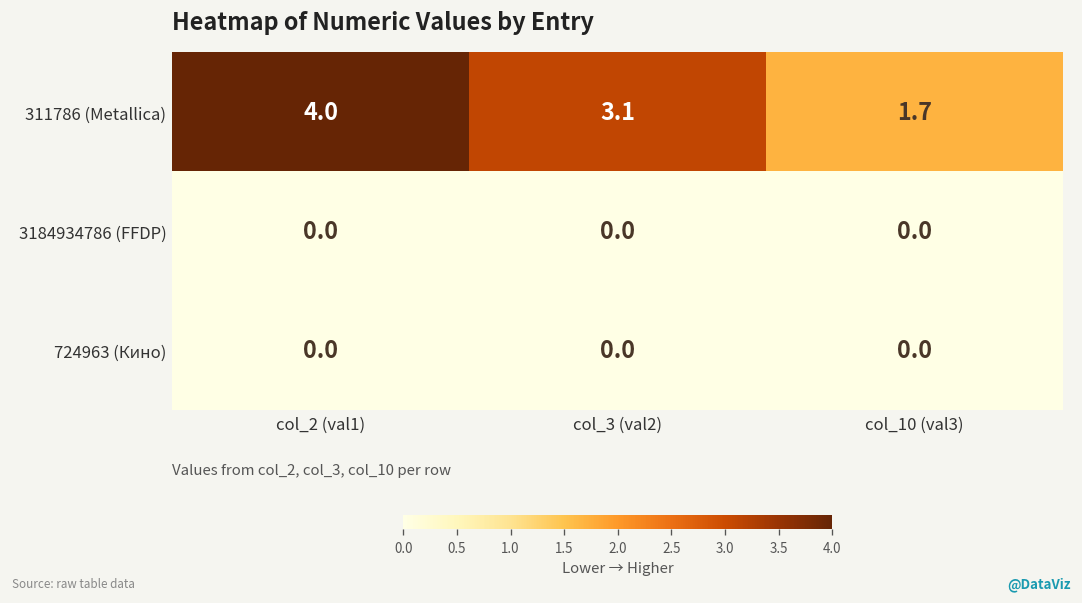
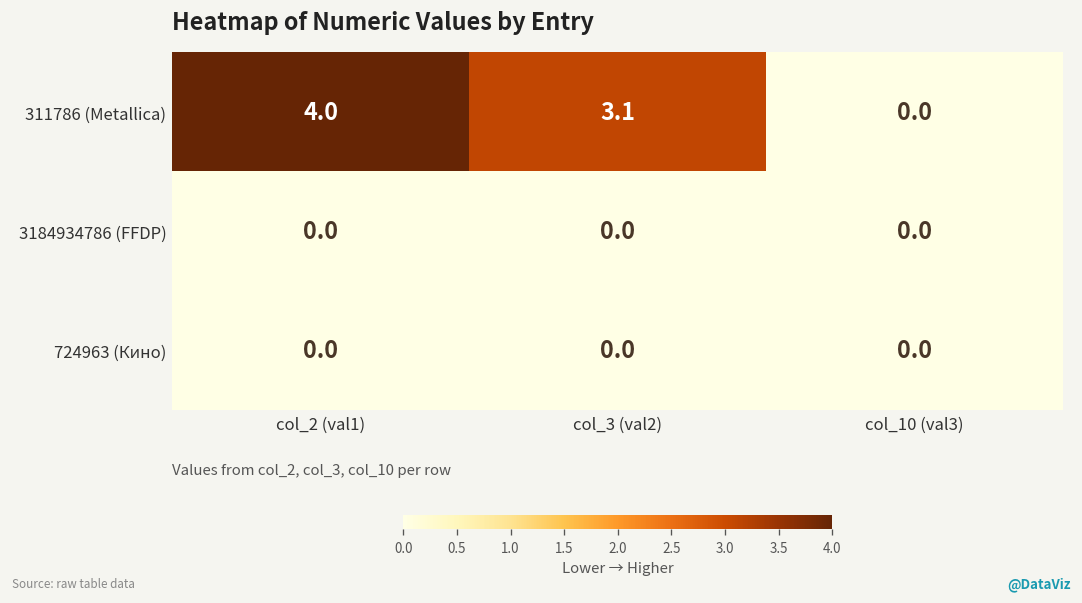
311786 (Metallica), col_10 (val3): 1.7 -> 0.0
